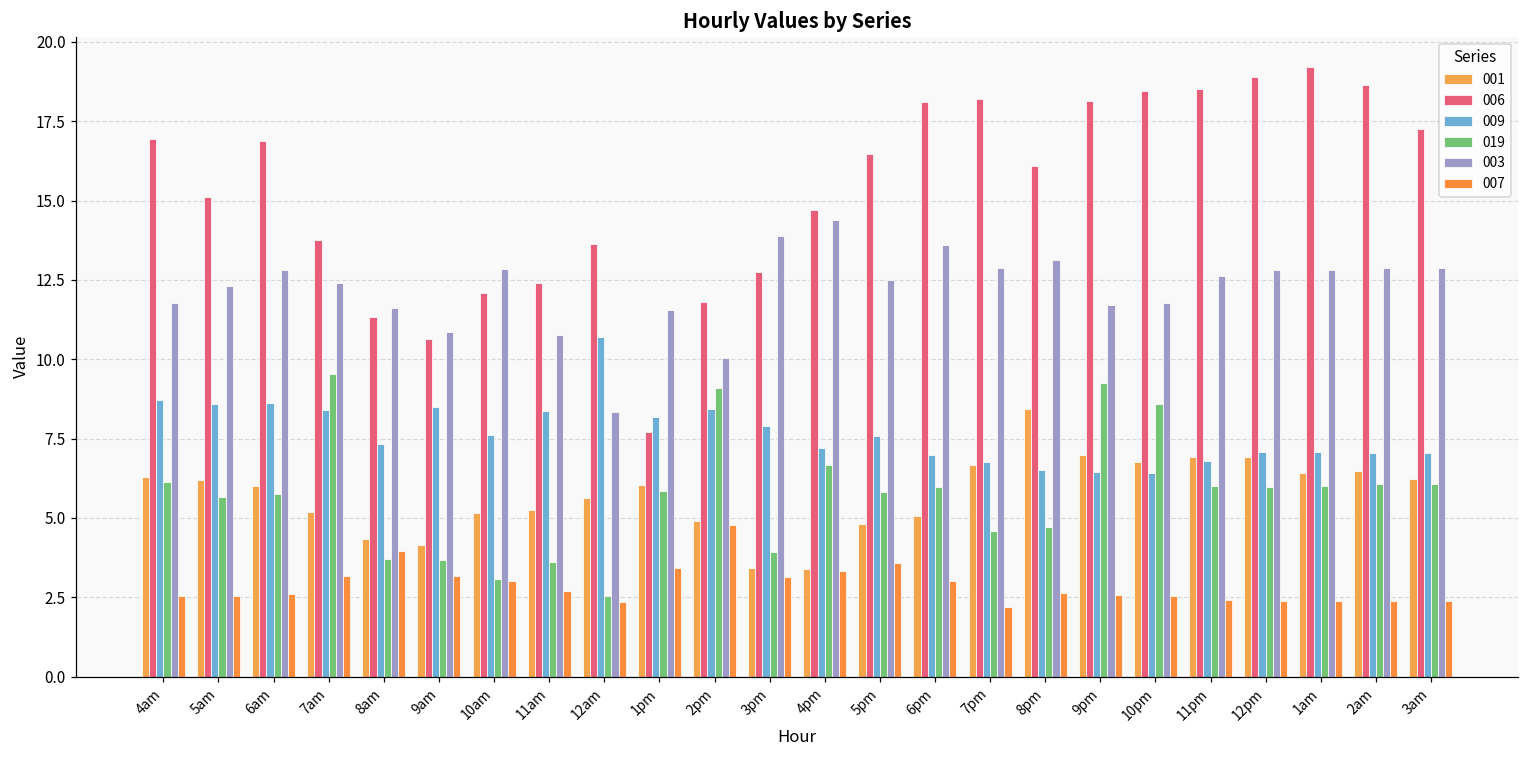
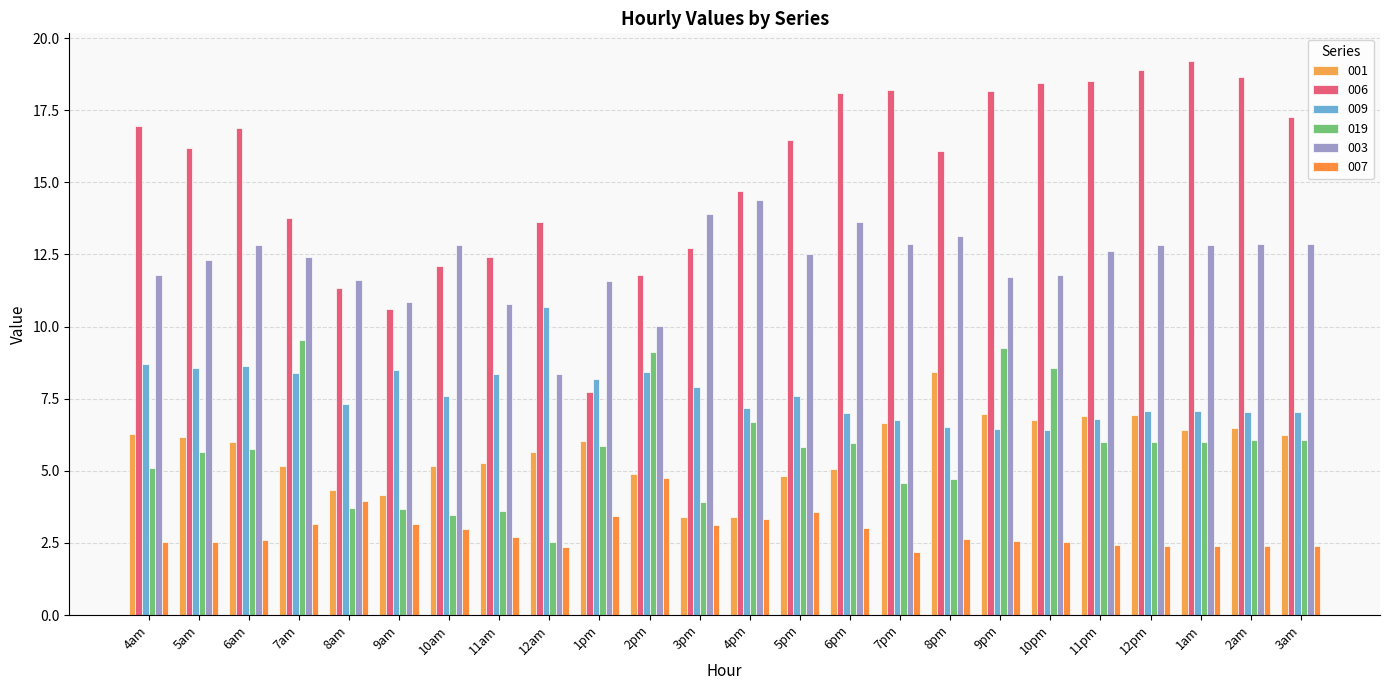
019, 4am: 6.1 -> 5.1
006, 5am: 15.1 -> 16.2
019, 10am: 3.1 -> 3.5
